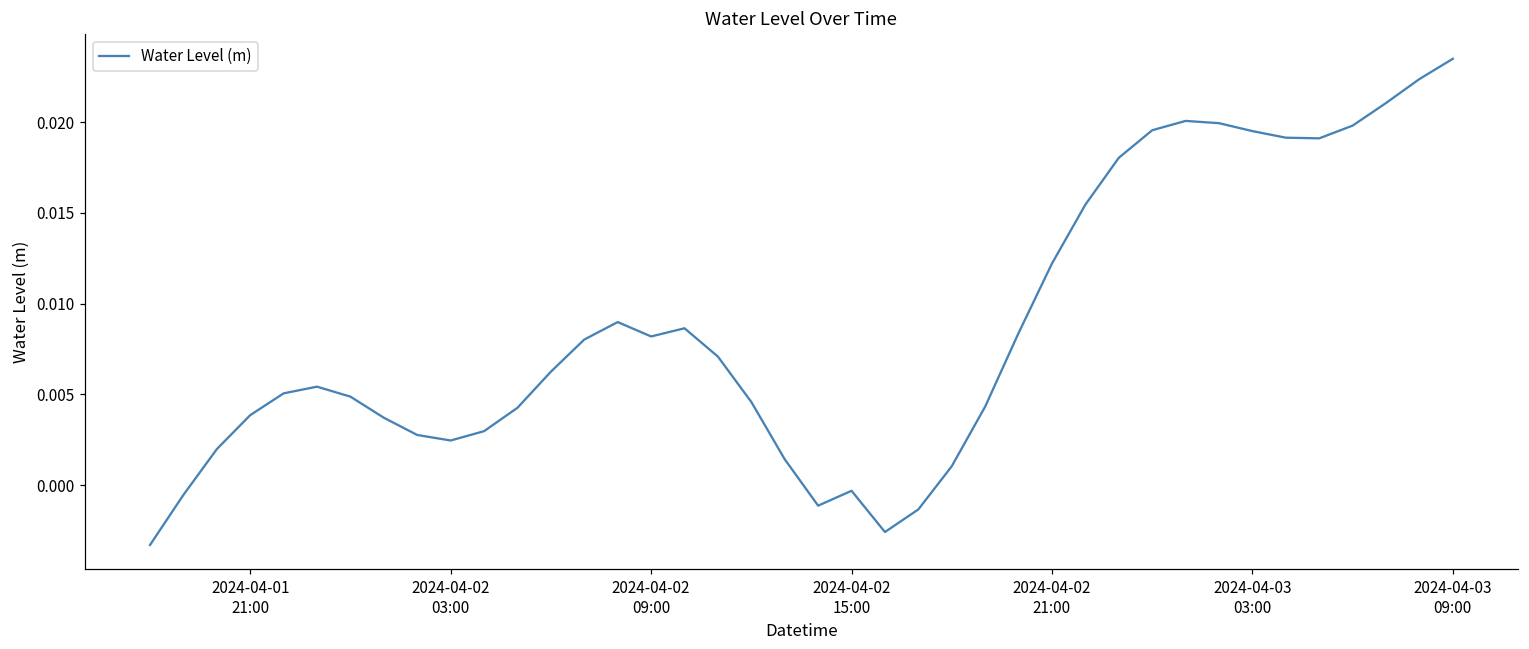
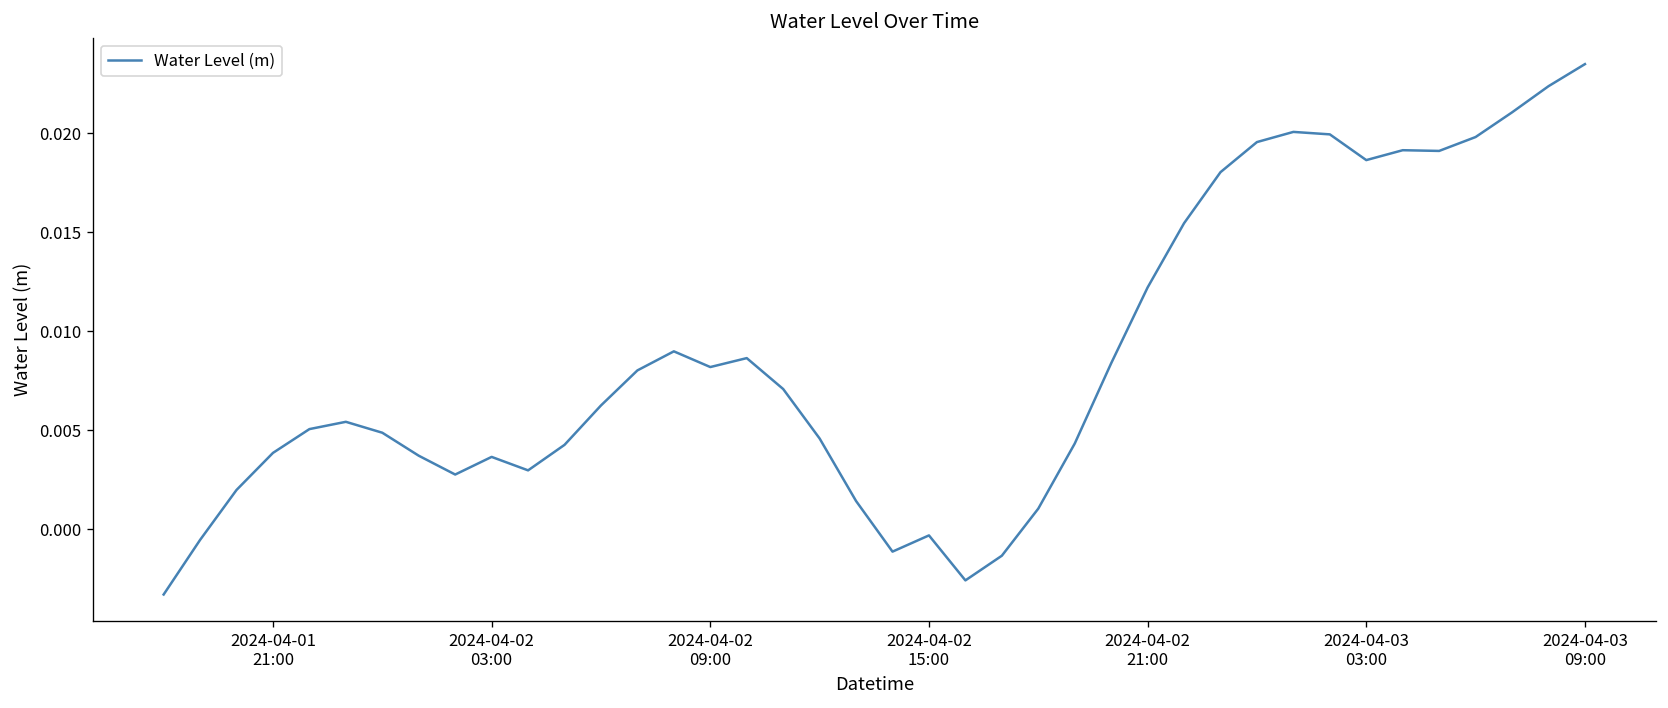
2024-04-02 03:00: 0.0025 -> 0.0037
2024-04-03 03:00: 0.0195 -> 0.0186
